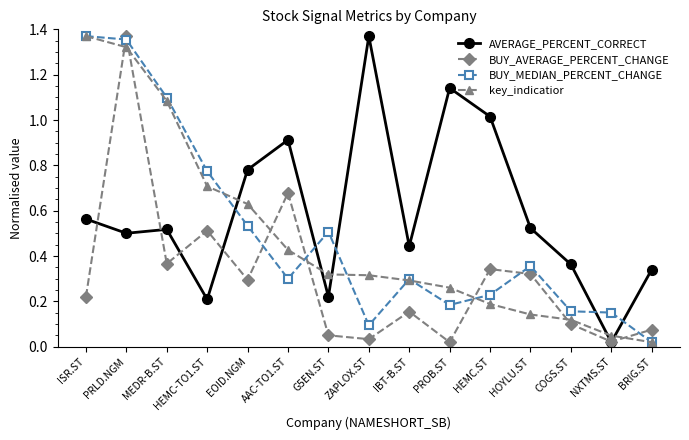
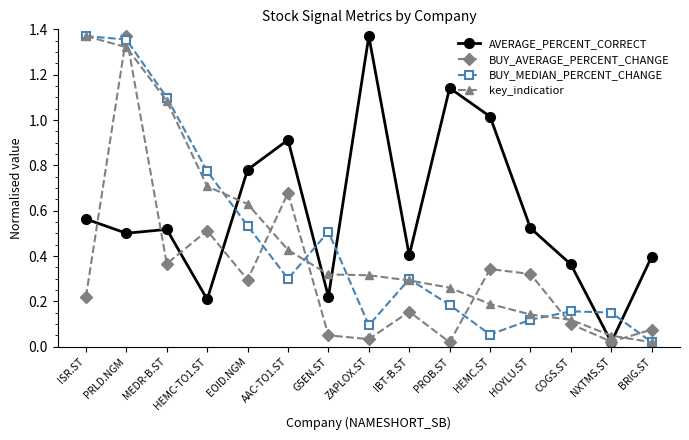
AVERAGE_PERCENT_CORRECT, IBT-B.ST: 0.44 -> 0.40
BUY_MEDIAN_PERCENT_CHANGE, HEMC.ST: 0.23 -> 0.05
BUY_MEDIAN_PERCENT_CHANGE, HOYLU.ST: 0.36 -> 0.12
AVERAGE_PERCENT_CORRECT, BRIG.ST: 0.34 -> 0.40
